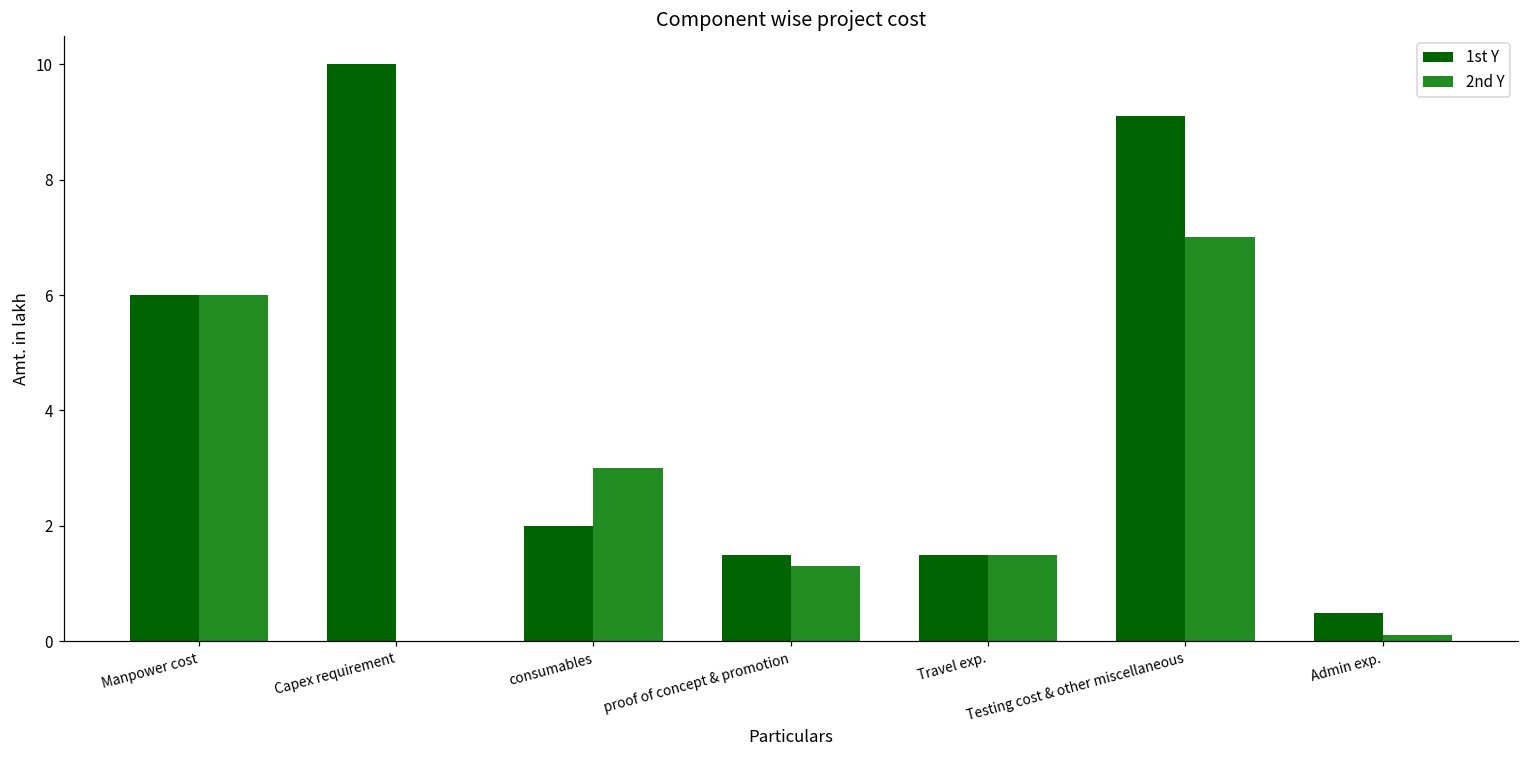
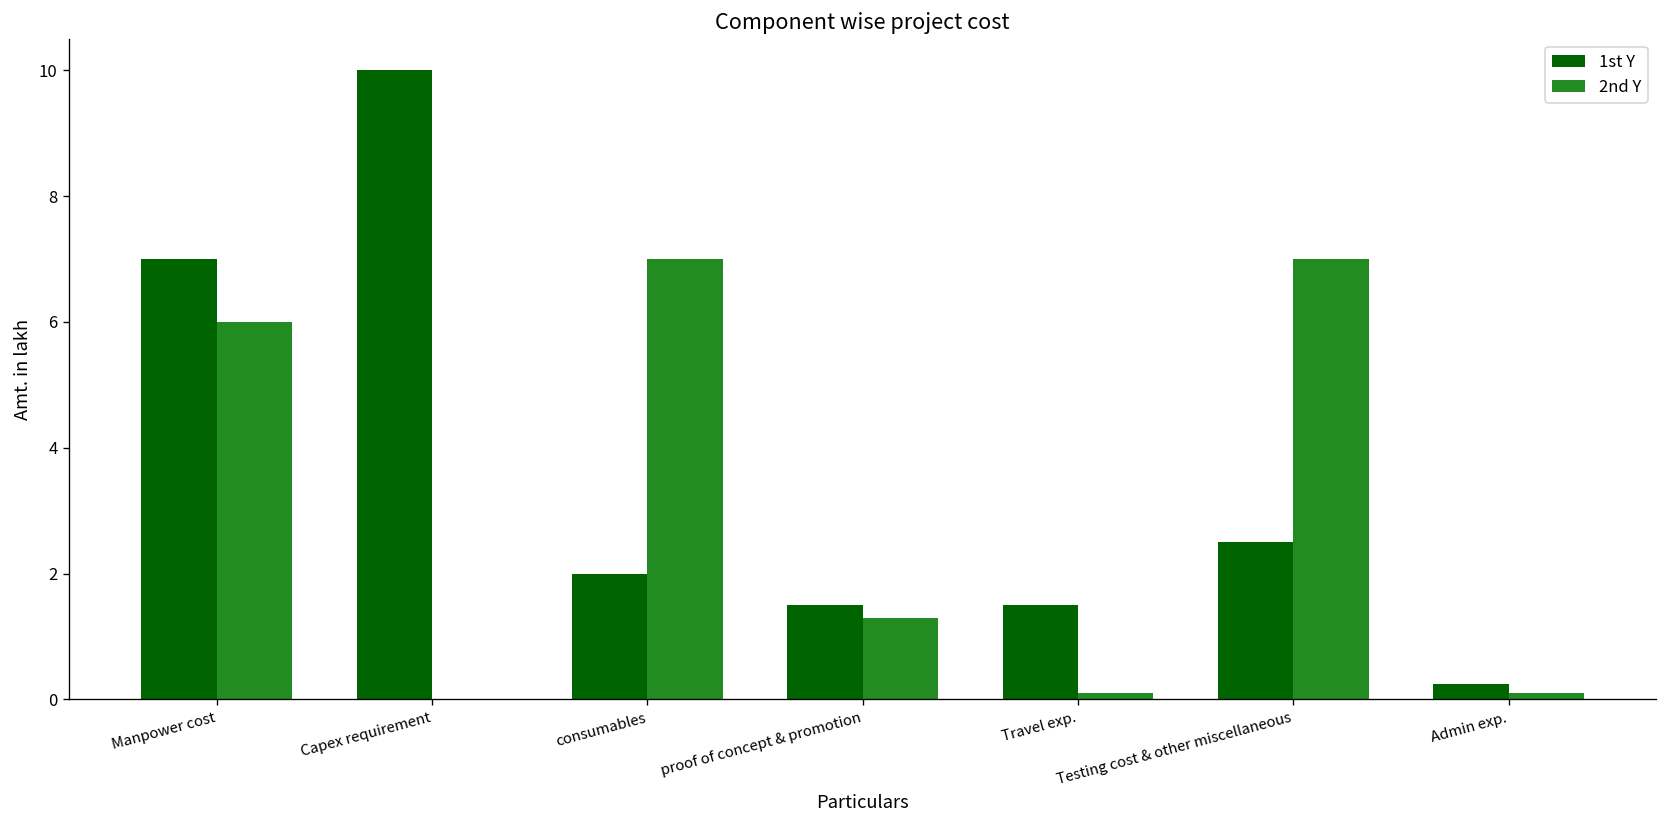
1st Y, Manpower cost: 6 -> 7
2nd Y, consumables: 3 -> 7
2nd Y, Travel exp.: 1.5 -> 0.1
1st Y, Testing cost & other miscellaneous: 9.1 -> 2.5
1st Y, Admin exp.: 0.5 -> 0.3
